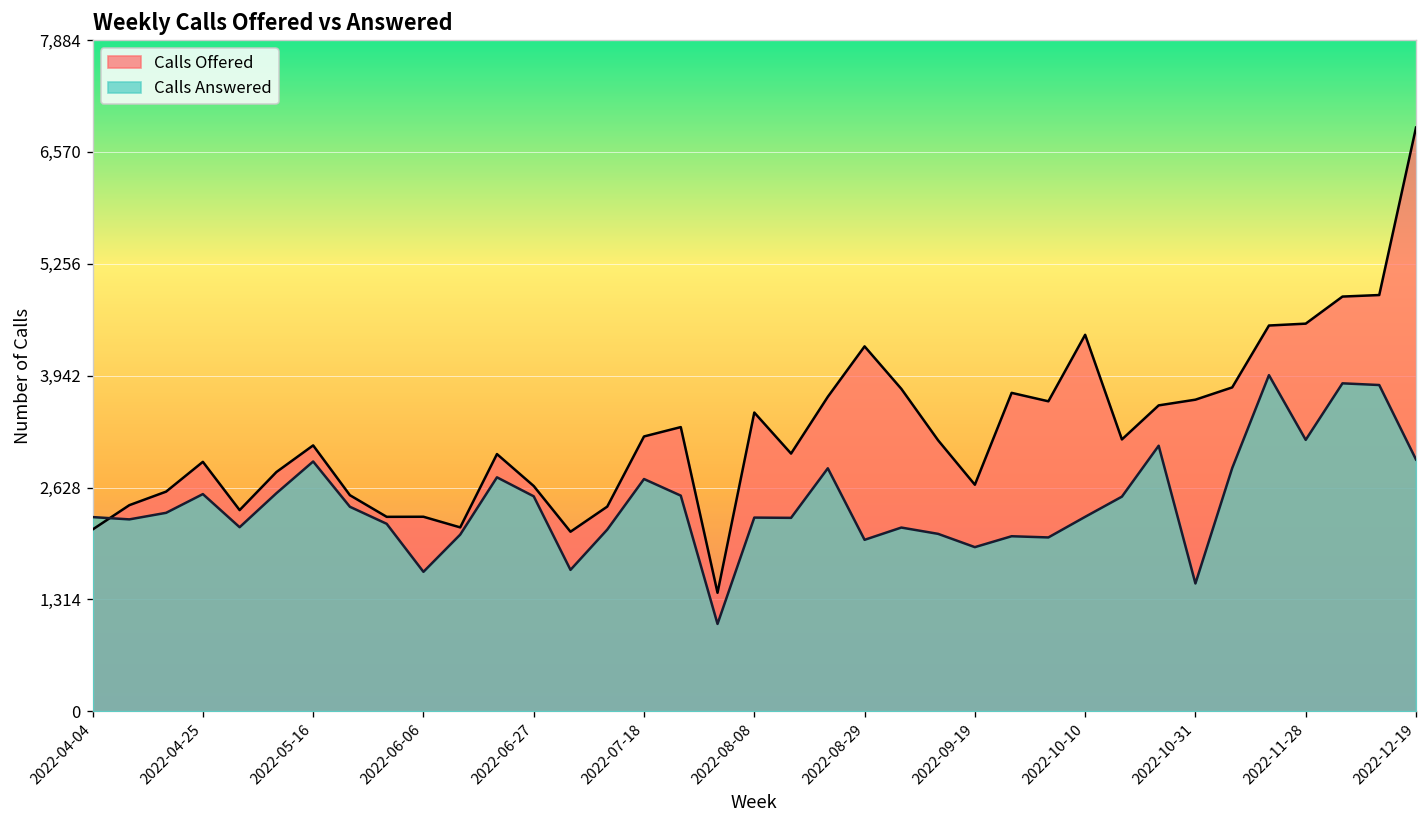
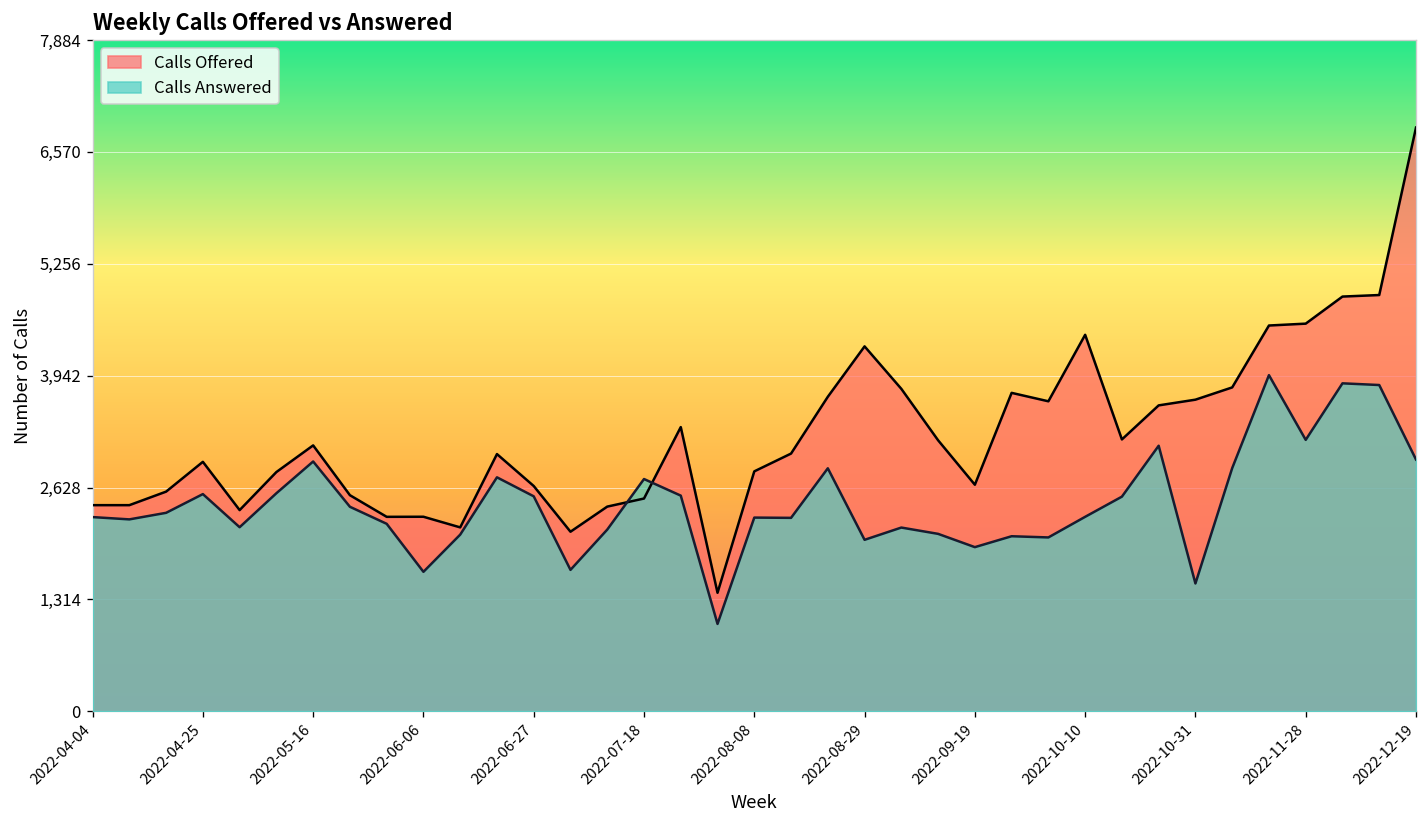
Calls Offered, 2022-04-04: 2,100 -> 2,400
Calls Offered, 2022-07-18: 3,200 -> 2,500
Calls Offered, 2022-08-08: 3,500 -> 2,800
